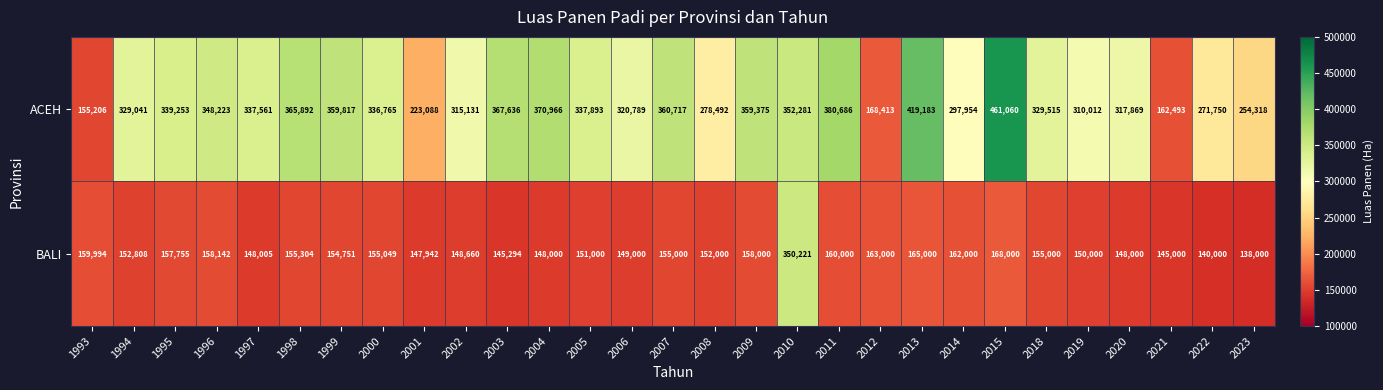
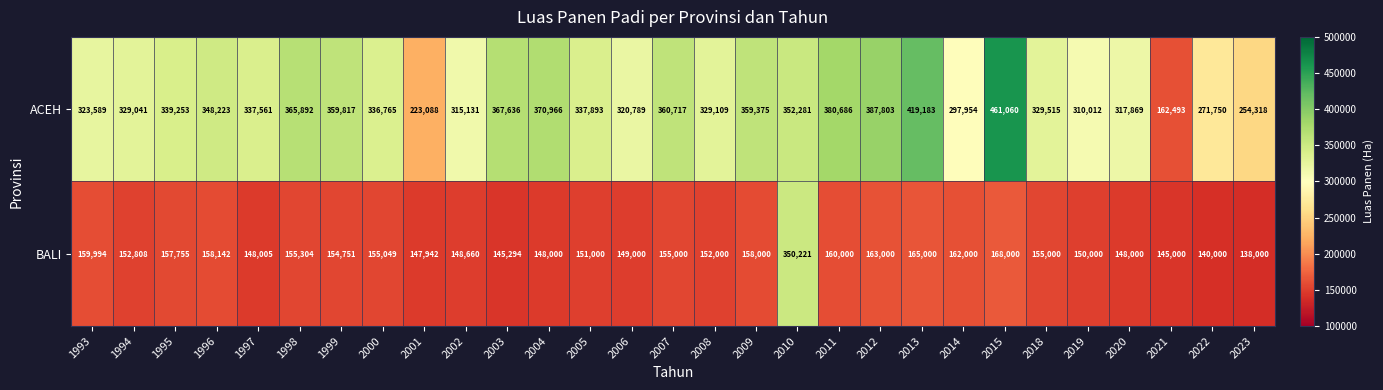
ACEH, 1993: 155,206 -> 323,589
ACEH, 2008: 278,492 -> 329,109
ACEH, 2012: 168,413 -> 387,803
